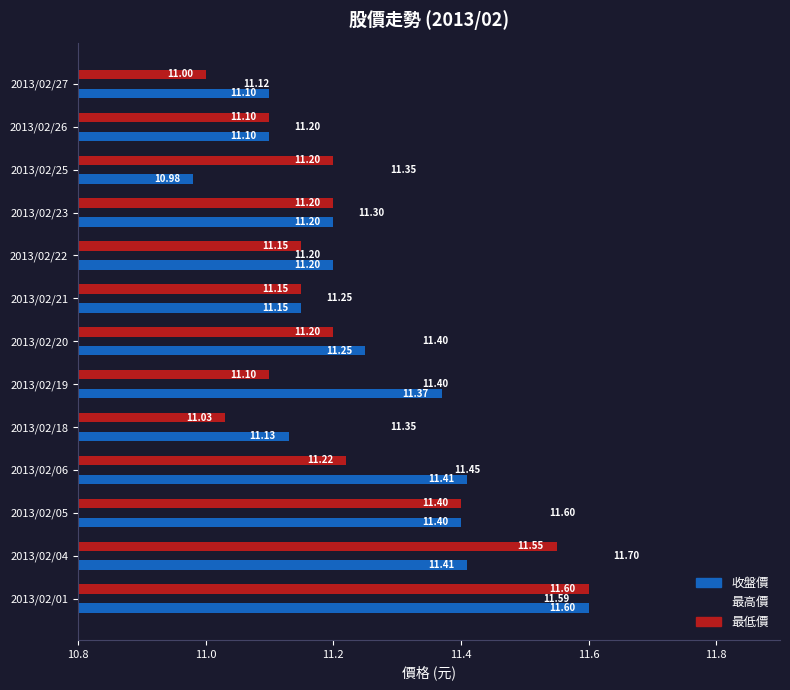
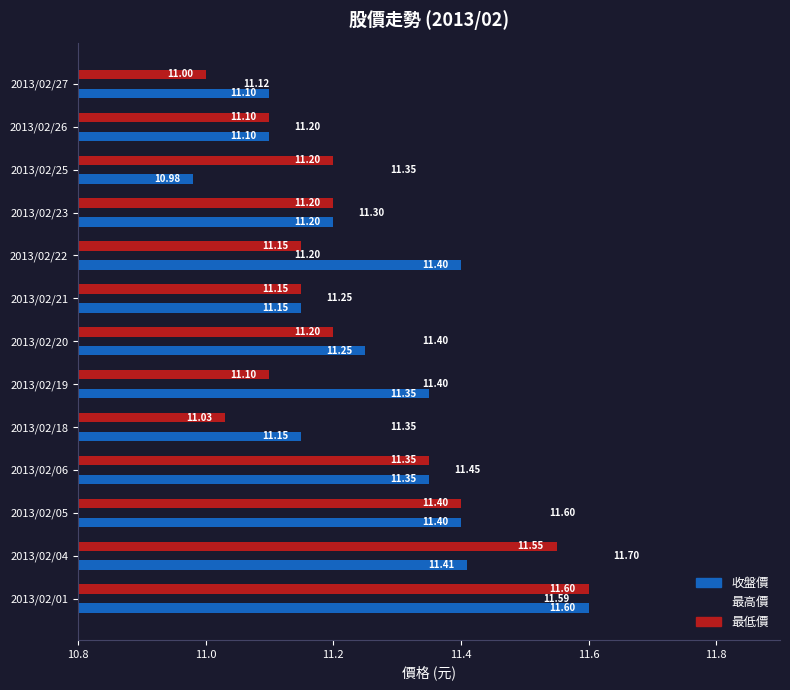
收盤價, 2013/02/22: 11.20 -> 11.40
收盤價, 2013/02/19: 11.37 -> 11.35
收盤價, 2013/02/18: 11.13 -> 11.15
最低價, 2013/02/06: 11.22 -> 11.35
收盤價, 2013/02/06: 11.41 -> 11.35
